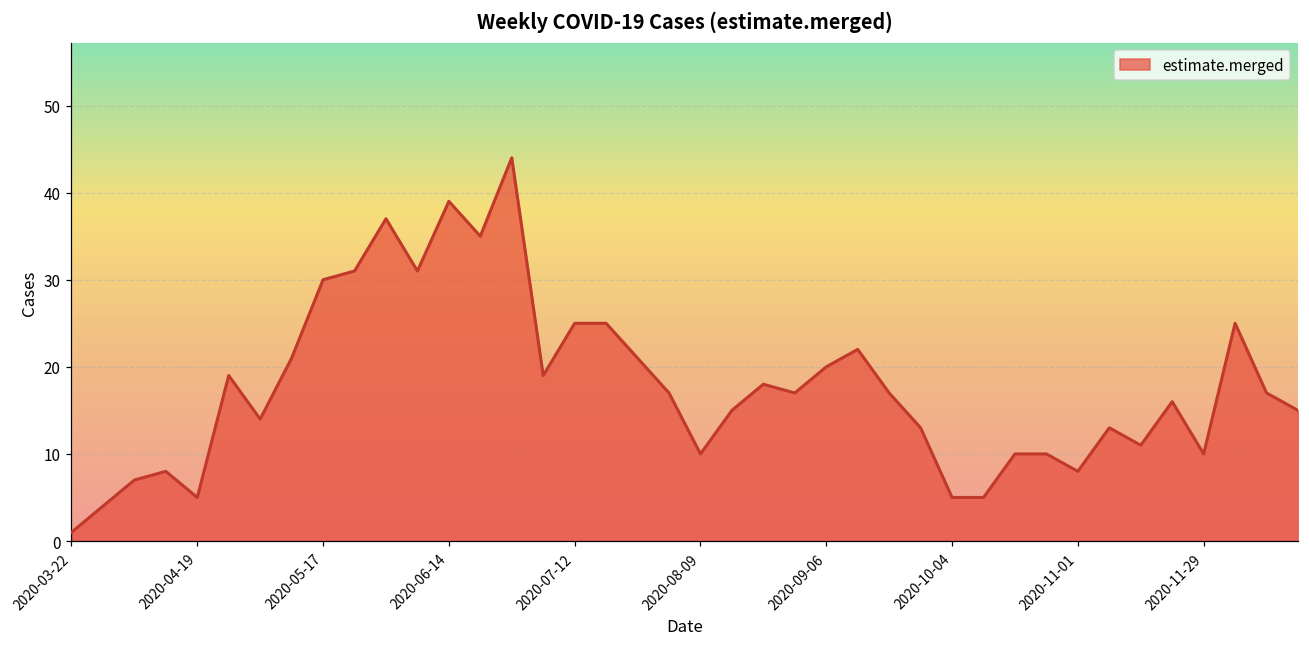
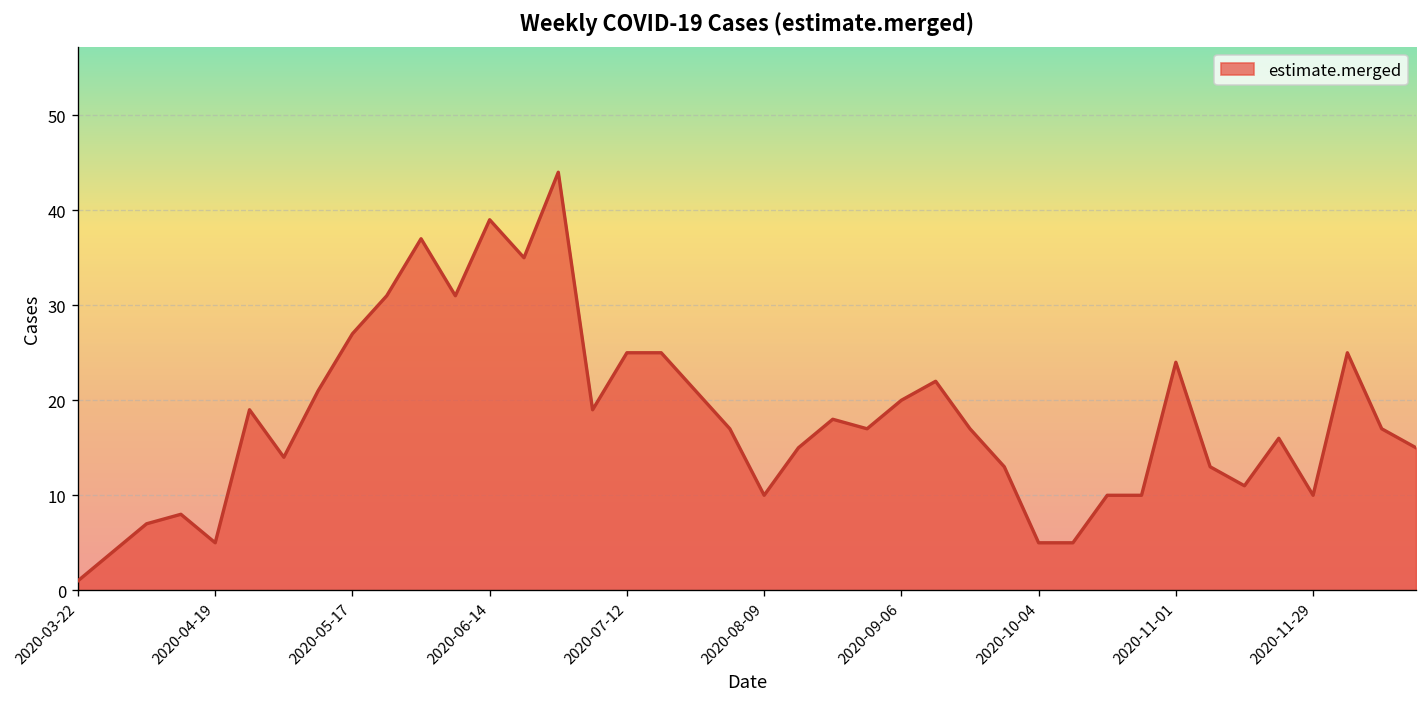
2020-05-17: 30 -> 27
2020-11-01: 8 -> 24
